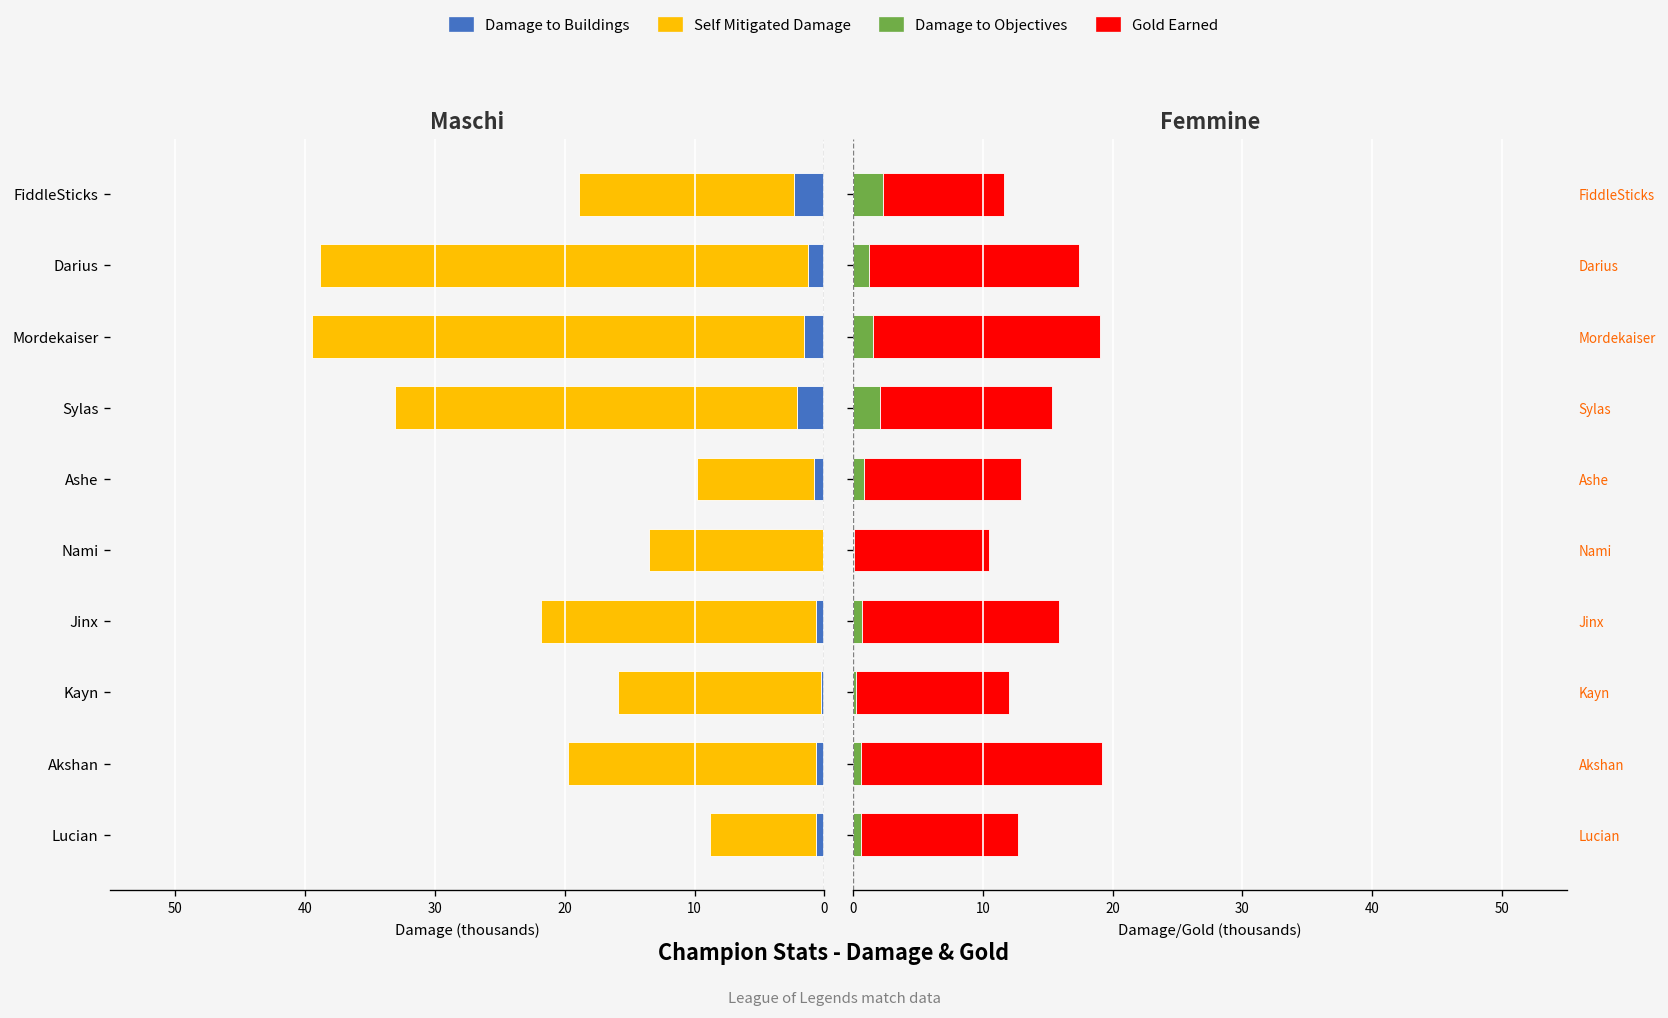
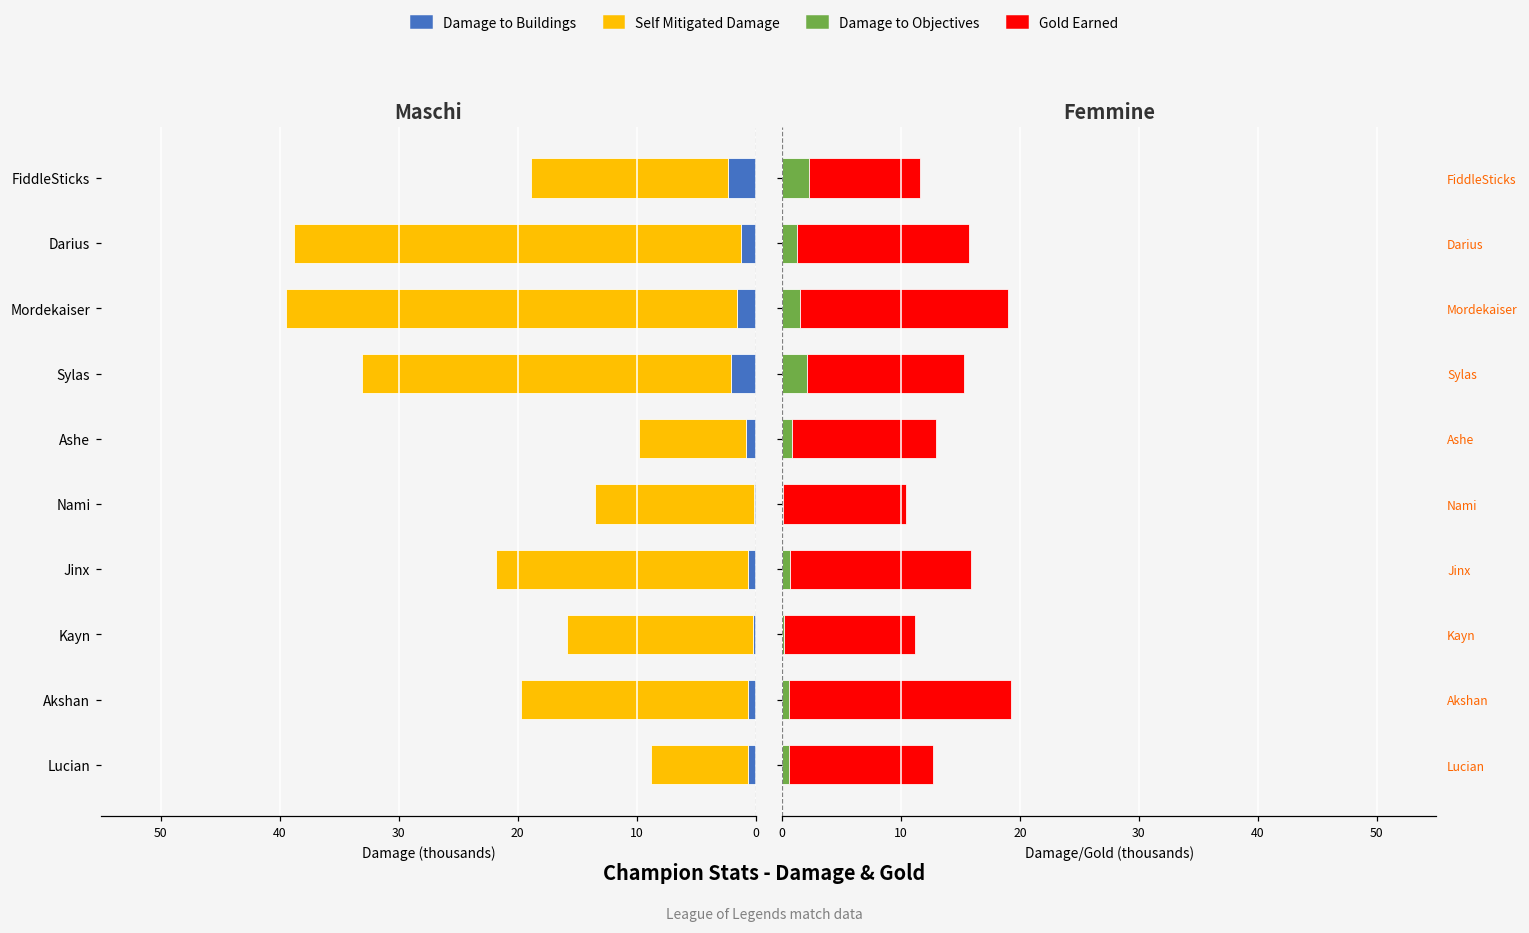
Femmine, Gold Earned, Darius: 16.2 -> 14.5
Femmine, Gold Earned, Kayn: 11.8 -> 10.9
